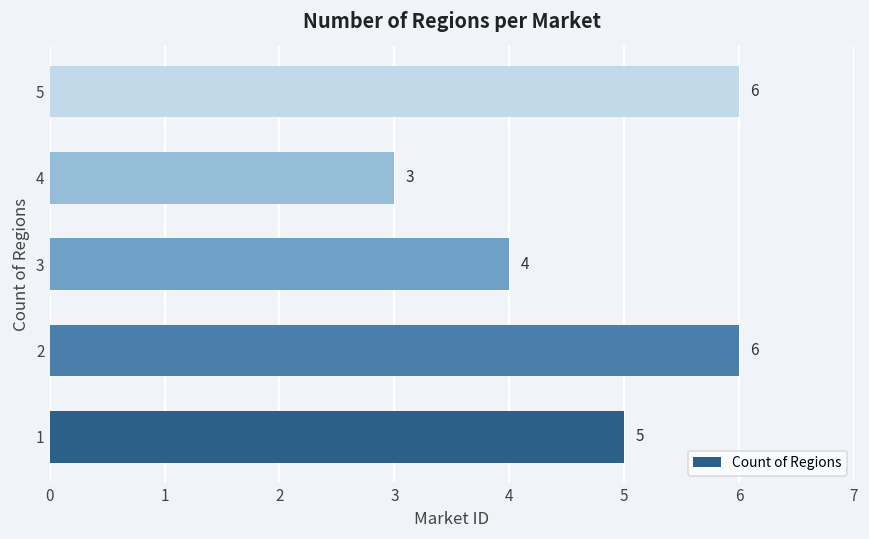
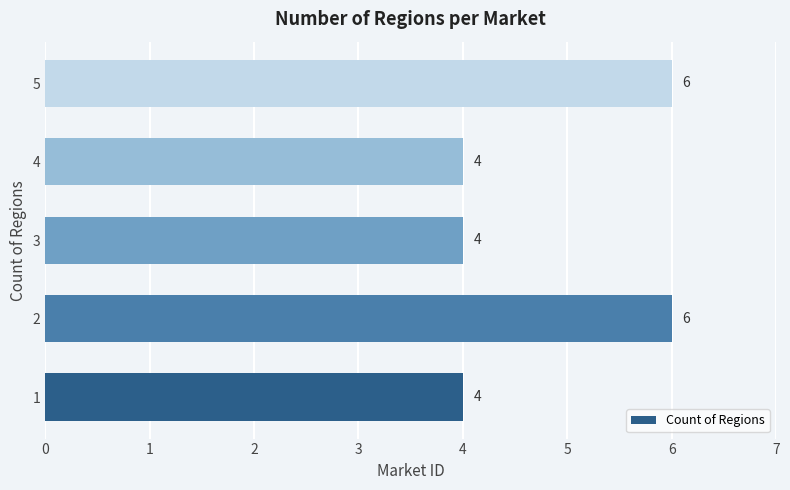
4: 3 -> 4
1: 5 -> 4
